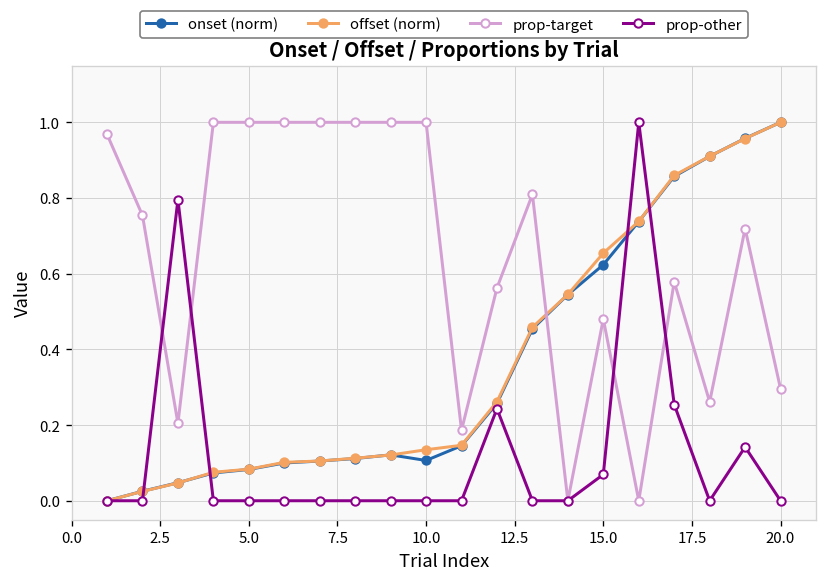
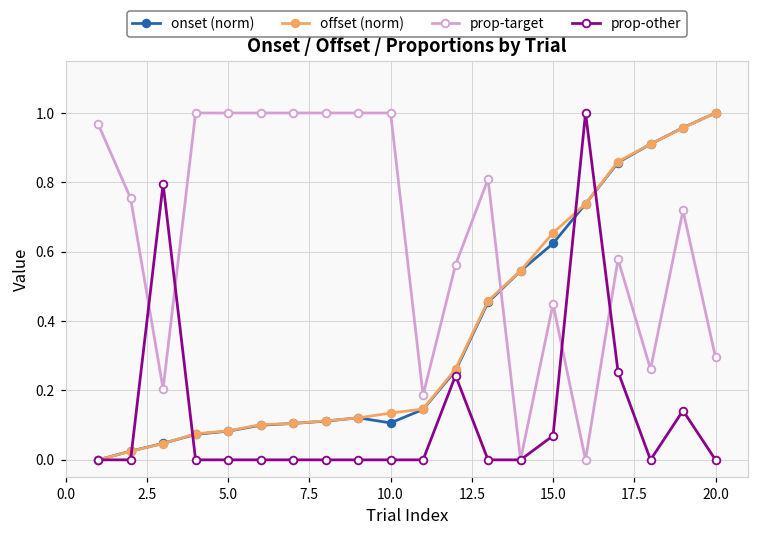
prop-target, 15.0: 0.48 -> 0.45
